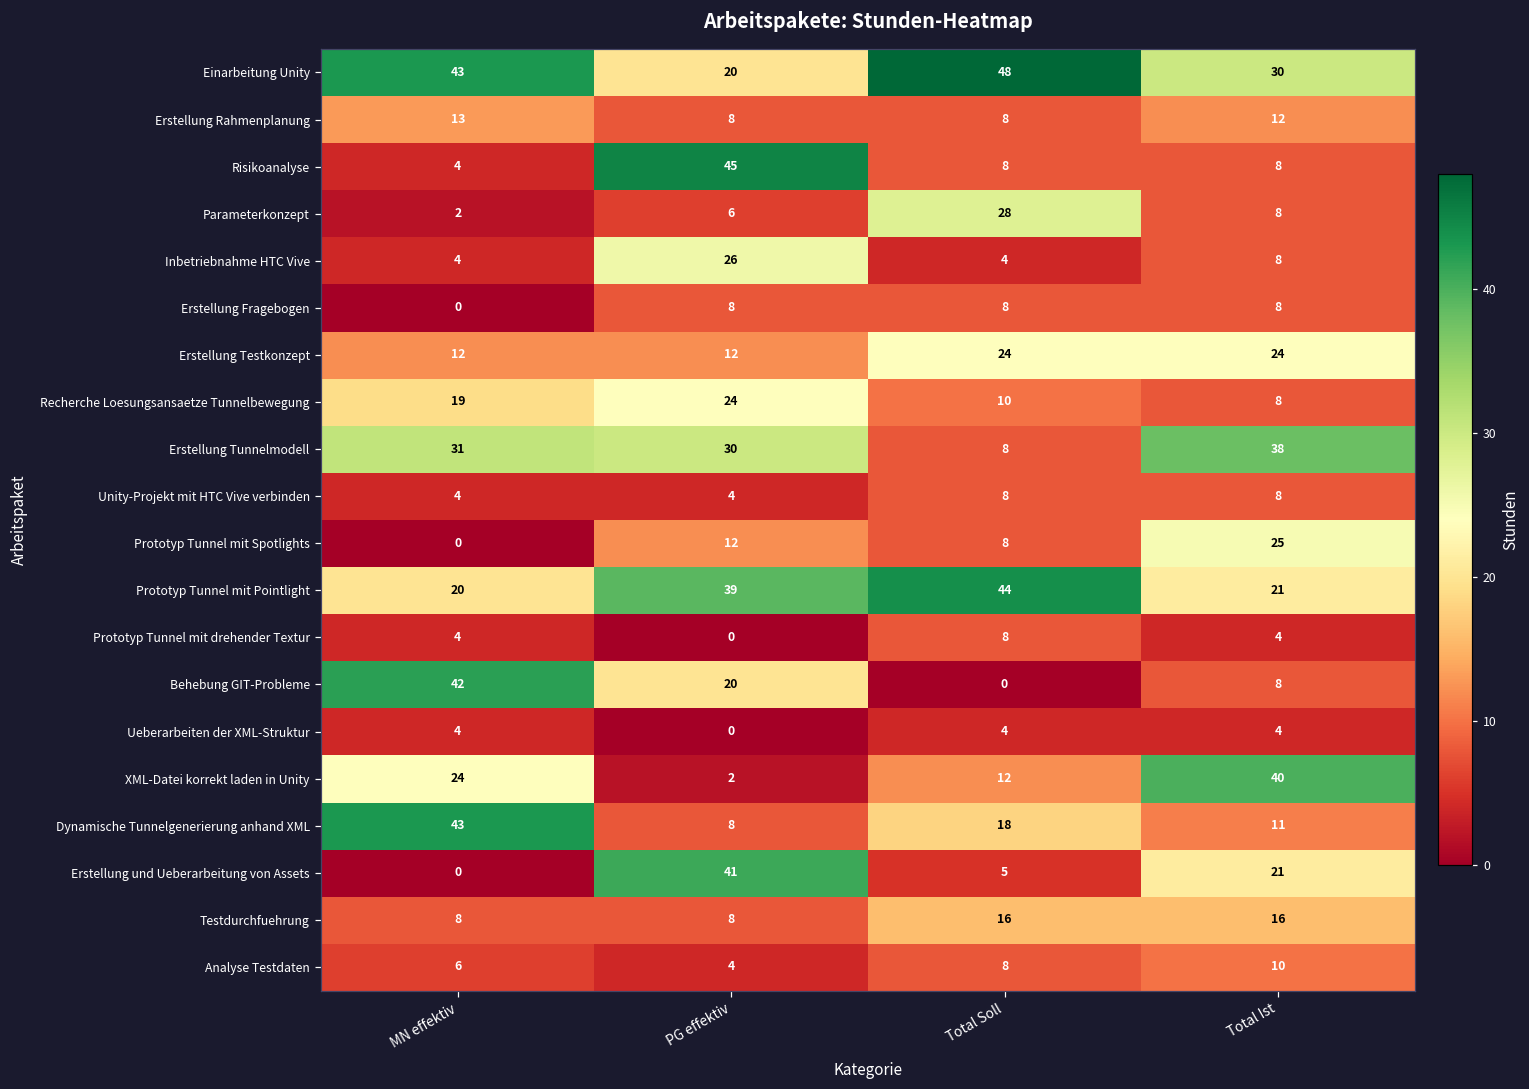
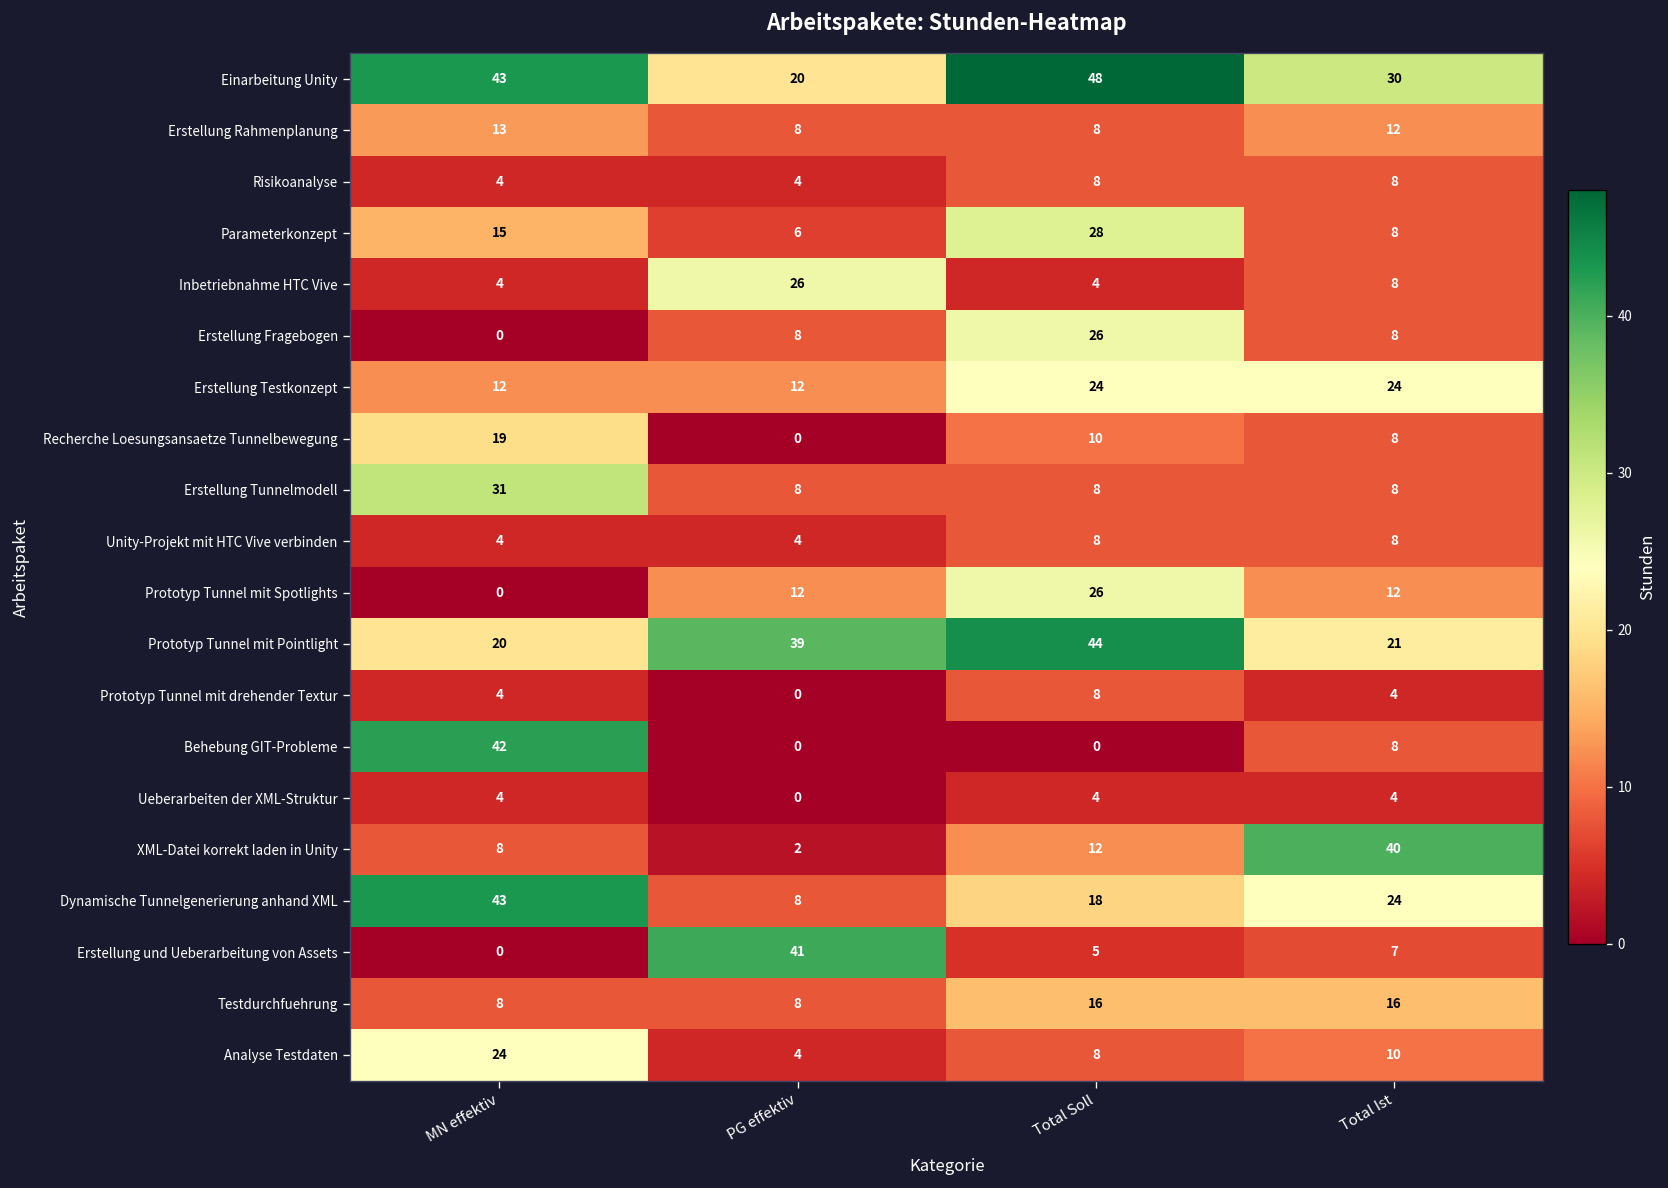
Risikoanalyse, PG effektiv: 45 -> 4
Parameterkonzept, MN effektiv: 2 -> 15
Erstellung Fragebogen, Total Soll: 8 -> 26
Recherche Loesungsansaetze Tunnelbewegung, PG effektiv: 24 -> 0
Erstellung Tunnelmodell, PG effektiv: 30 -> 8
Erstellung Tunnelmodell, Total Ist: 38 -> 8
Prototyp Tunnel mit Spotlights, Total Soll: 8 -> 26
Prototyp Tunnel mit Spotlights, Total Ist: 25 -> 12
Behebung GIT-Probleme, PG effektiv: 20 -> 0
XML-Datei korrekt laden in Unity, MN effektiv: 24 -> 8
Dynamische Tunnelgenerierung anhand XML, Total Ist: 11 -> 24
Erstellung und Ueberarbeitung von Assets, Total Ist: 21 -> 7
Analyse Testdaten, MN effektiv: 6 -> 24
